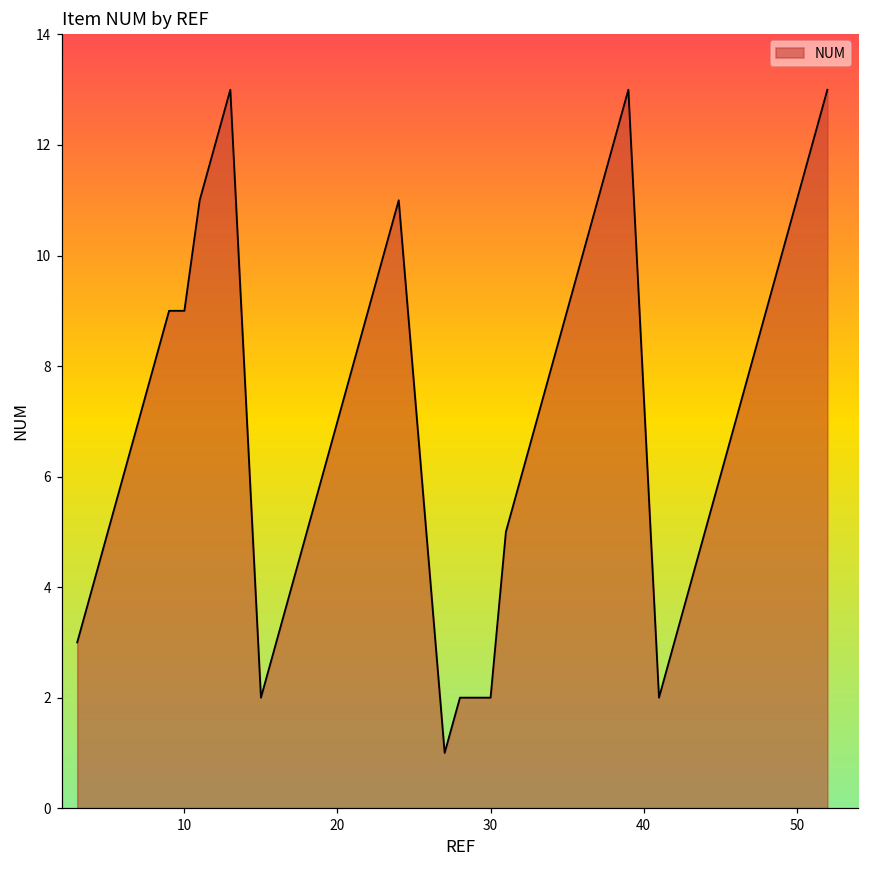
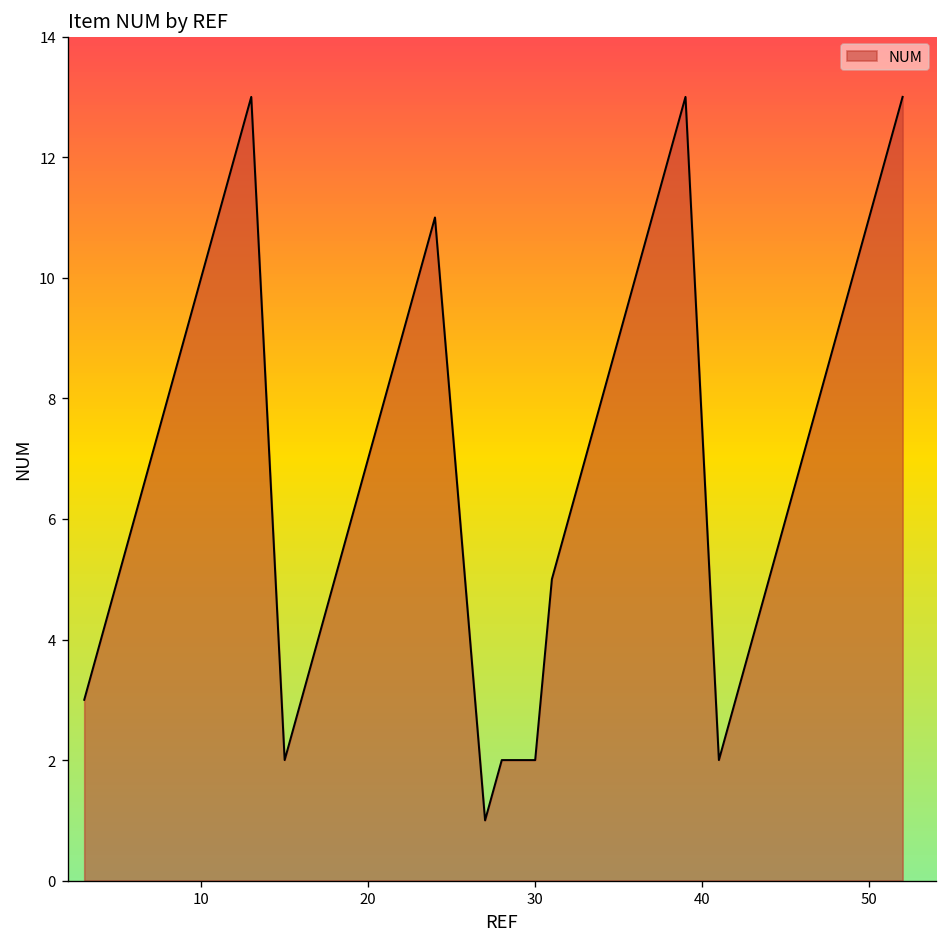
10: 9 -> 10
